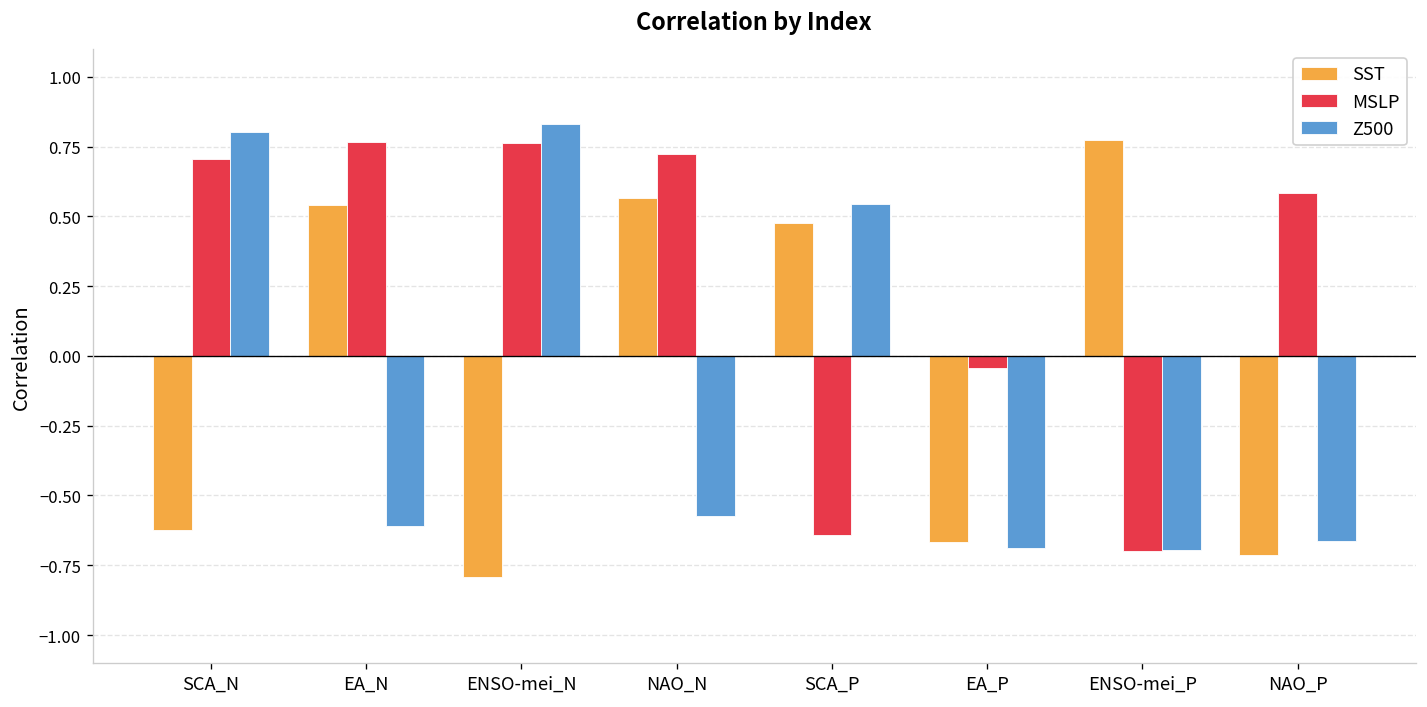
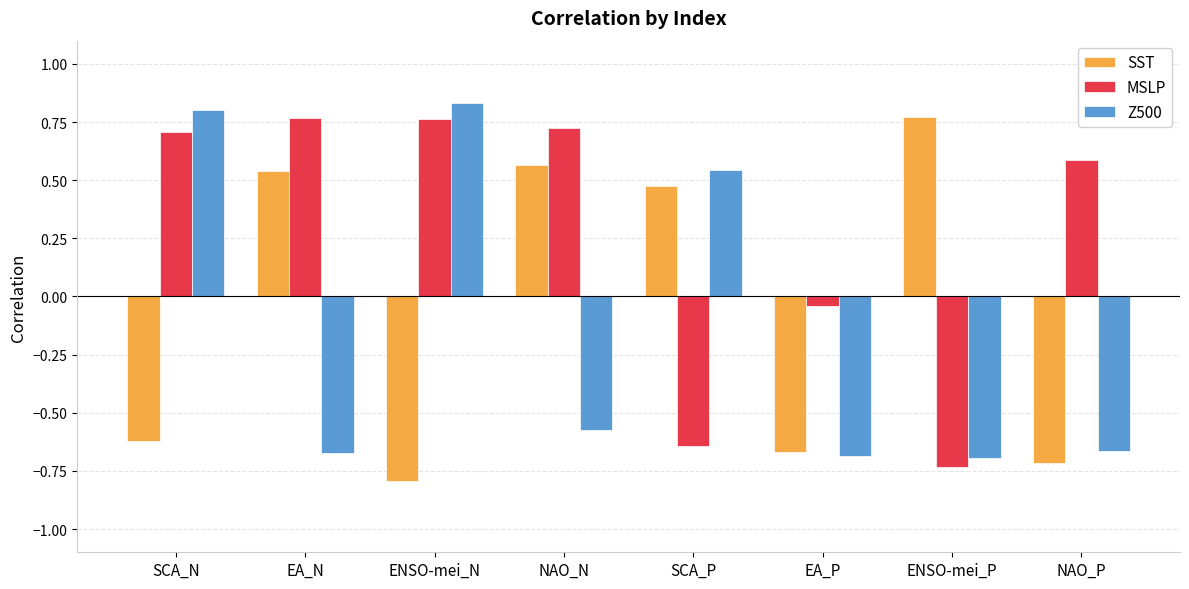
Z500, EA_N: -0.61 -> -0.68
MSLP, ENSO-mei_P: -0.70 -> -0.73
